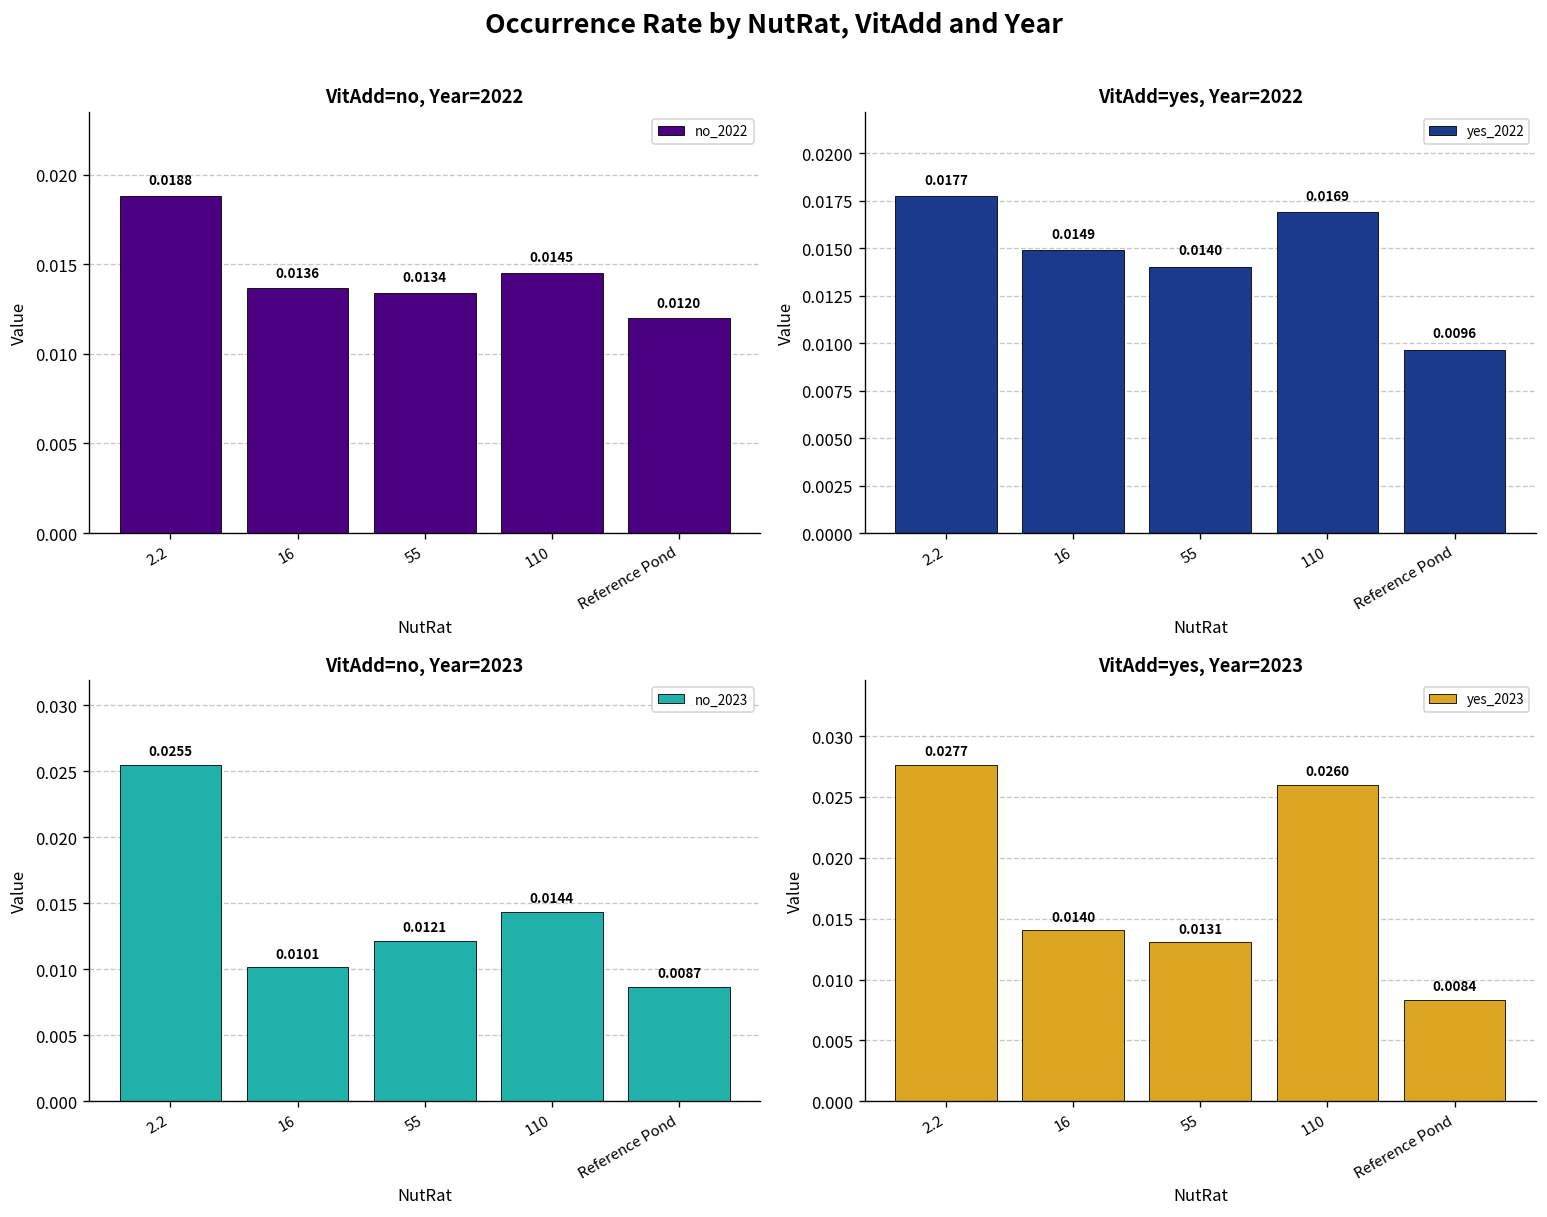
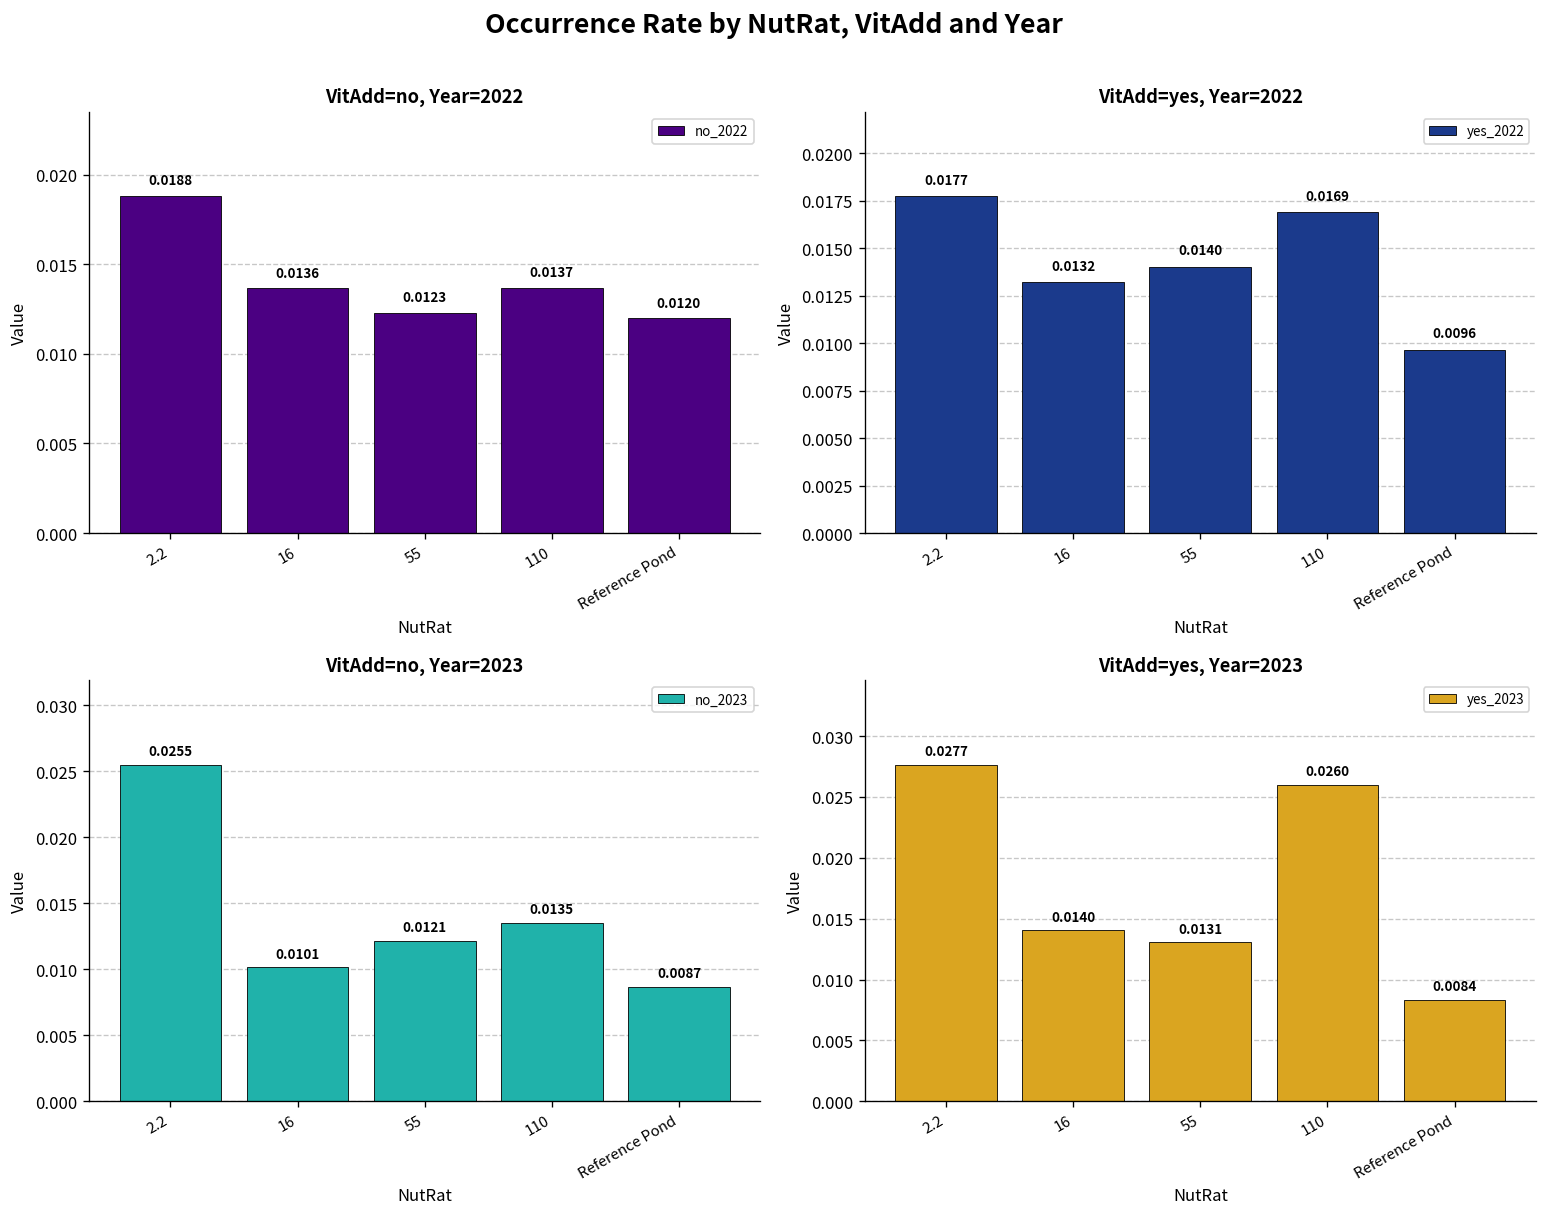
VitAdd=no, Year=2022, 55: 0.0134 -> 0.0123
VitAdd=no, Year=2022, 110: 0.0145 -> 0.0137
VitAdd=yes, Year=2022, 16: 0.0149 -> 0.0132
VitAdd=no, Year=2023, 110: 0.0144 -> 0.0135
